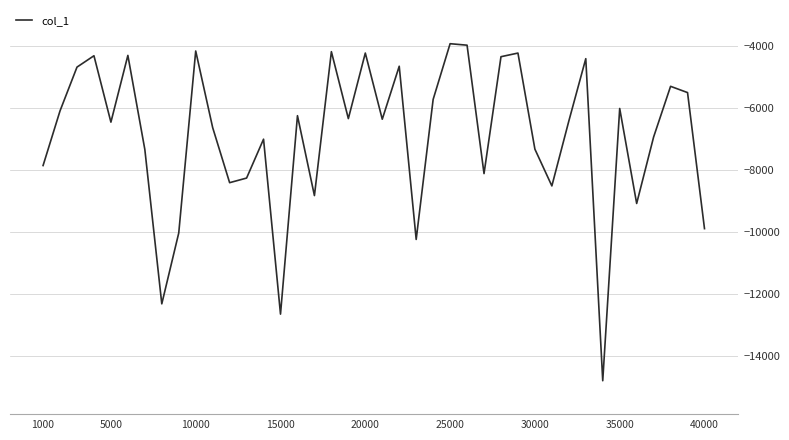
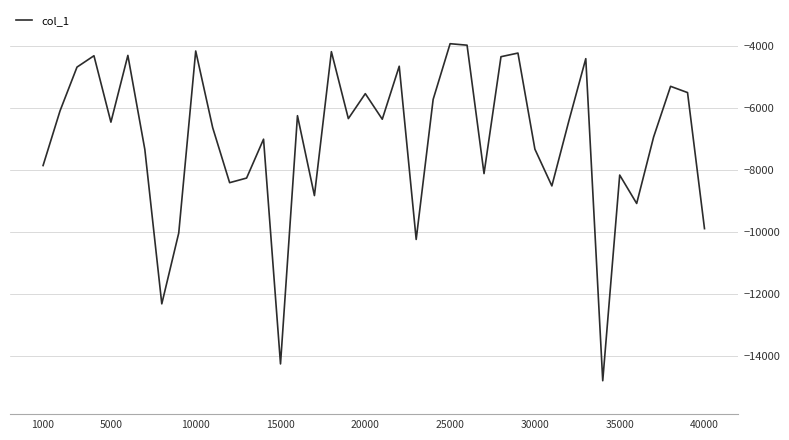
15000: -12600 -> -14200
20000: -4200 -> -5500
35000: -6000 -> -8200
